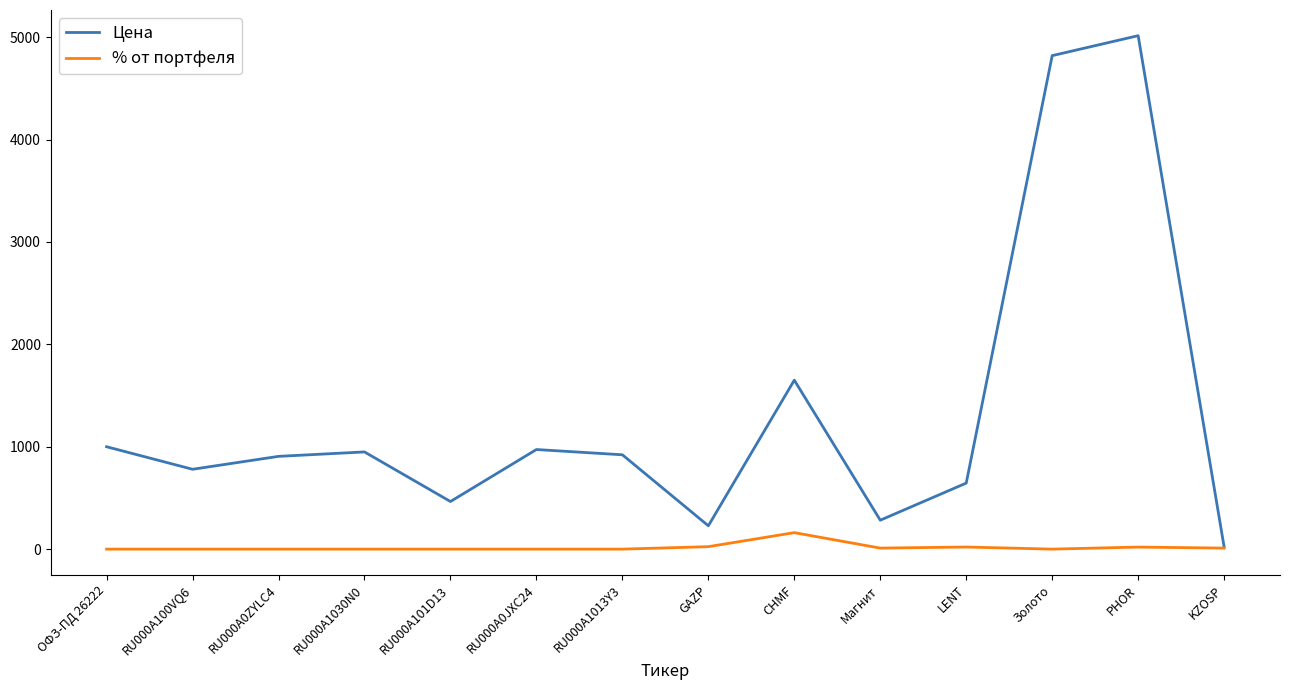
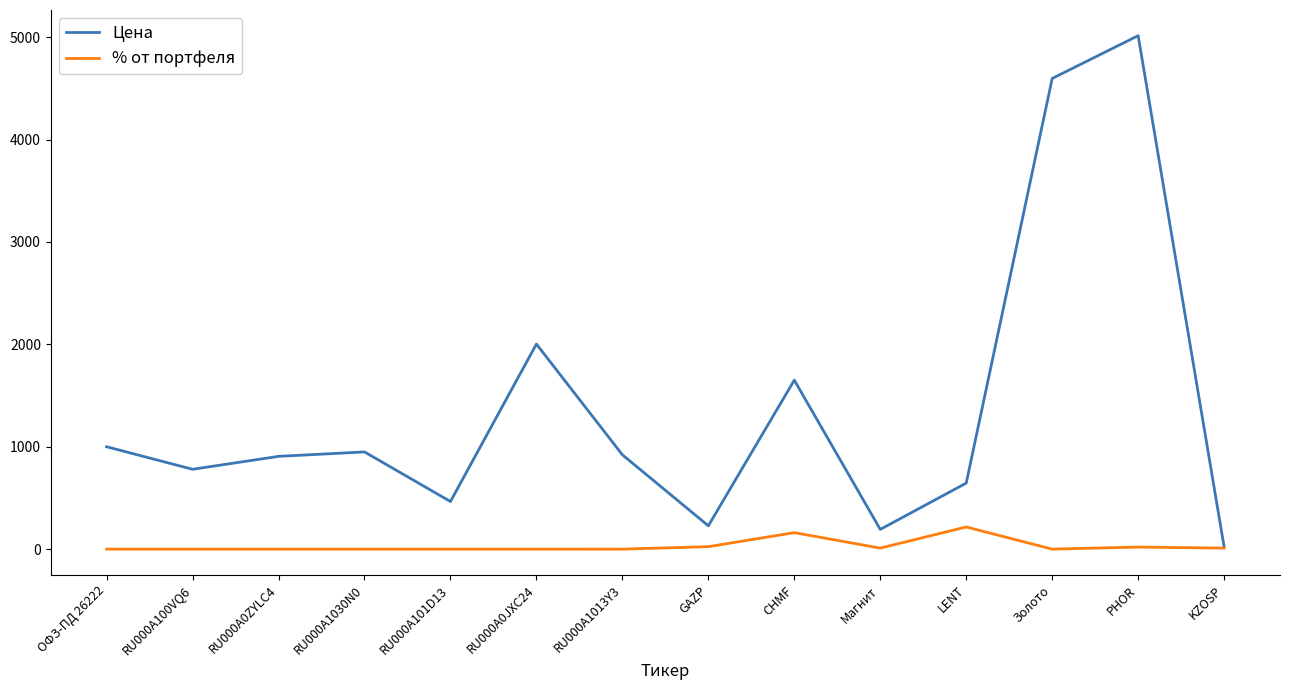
Цена, RU000A0JXC24: 970 -> 2000
Цена, Магнит: 280 -> 190
% от портфеля, LENT: 20 -> 220
Цена, Золото: 4820 -> 4600
